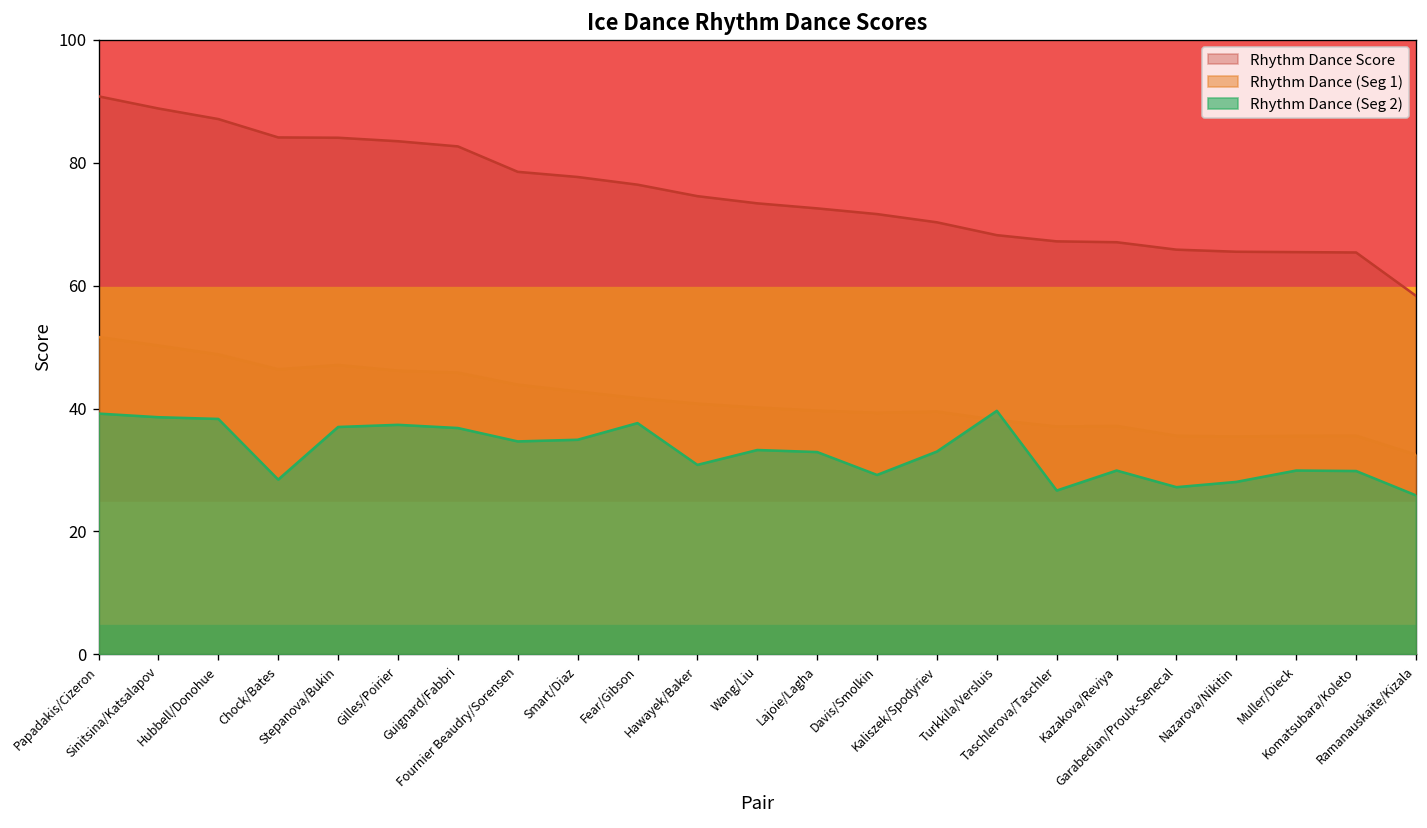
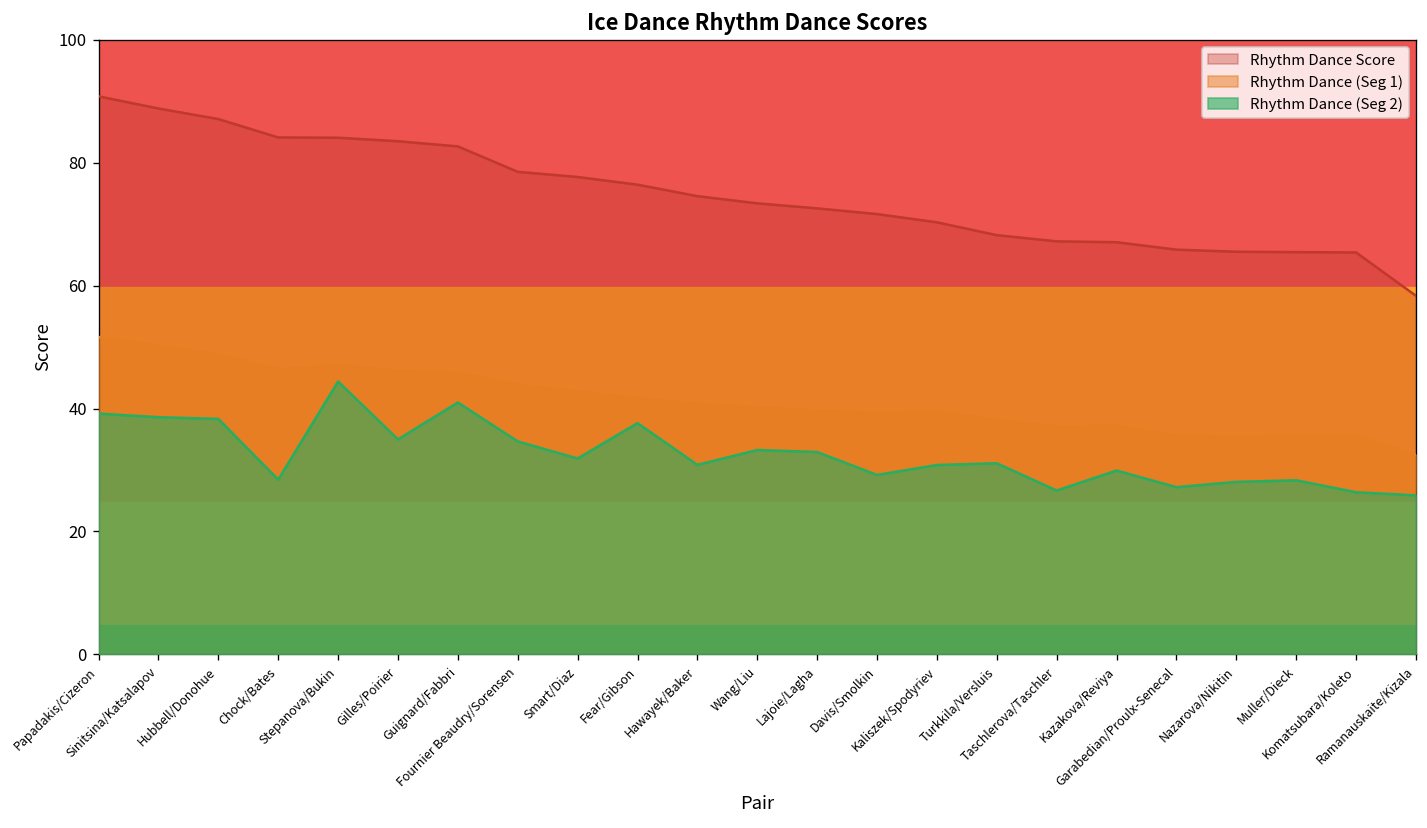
Rhythm Dance (Seg 2), Stepanova/Bukin: 37 -> 44
Rhythm Dance (Seg 2), Gilles/Poirier: 37 -> 35
Rhythm Dance (Seg 2), Guignard/Fabbri: 37 -> 41
Rhythm Dance (Seg 2), Smart/Diaz: 35 -> 32
Rhythm Dance (Seg 2), Kaliszek/Spodyriev: 33 -> 31
Rhythm Dance (Seg 2), Turkkila/Versluis: 40 -> 31
Rhythm Dance (Seg 2), Muller/Dieck: 30 -> 28
Rhythm Dance (Seg 2), Komatsubara/Koleto: 30 -> 26
